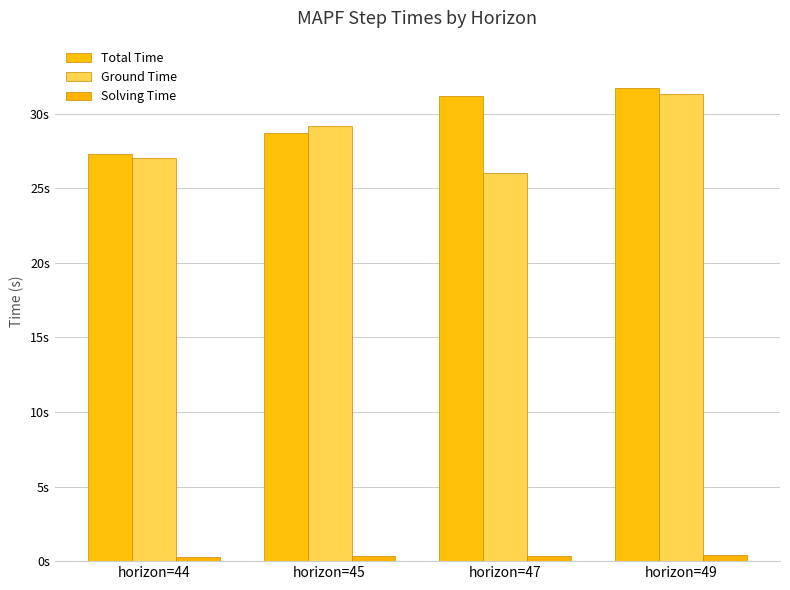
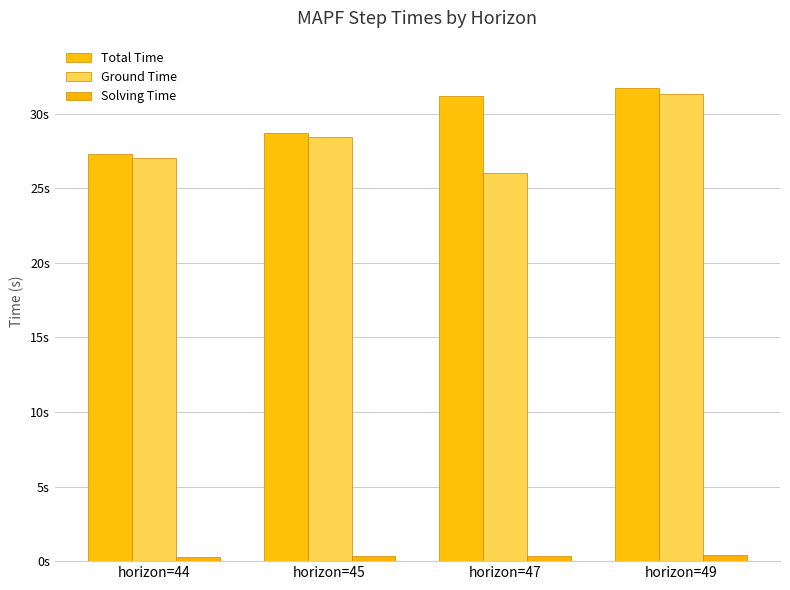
Ground Time, horizon=45: 29.2s -> 28.4s
